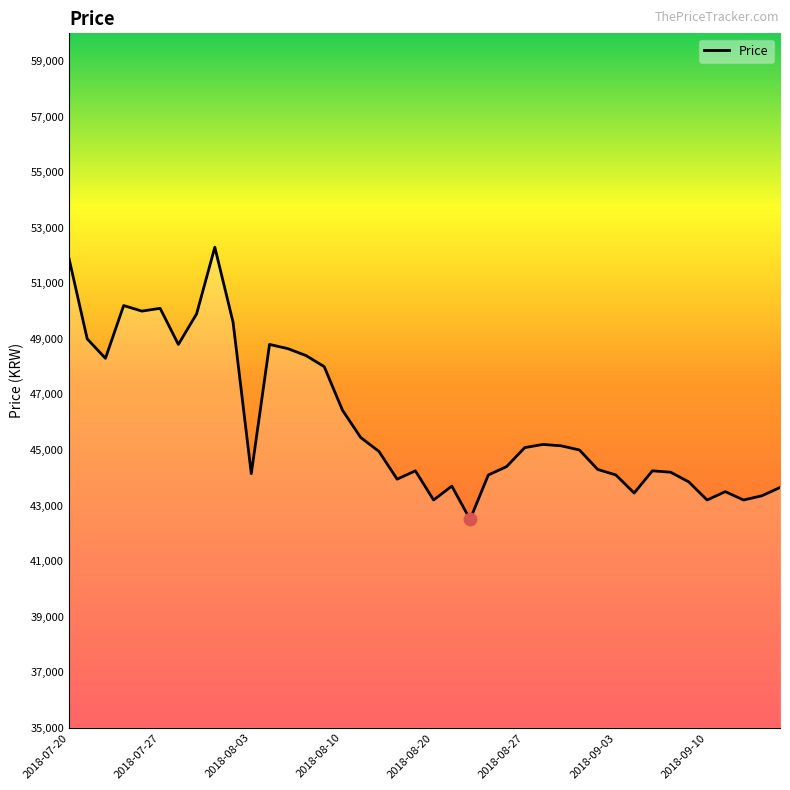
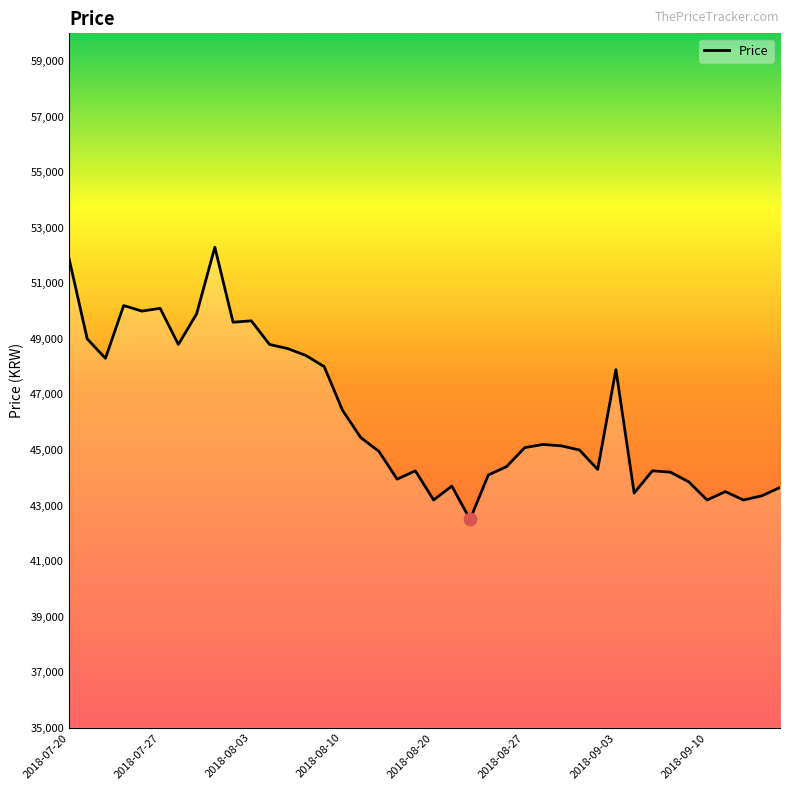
Price, 2018-08-03: 44,100 -> 49,700
Price, 2018-09-03: 44,100 -> 47,900
